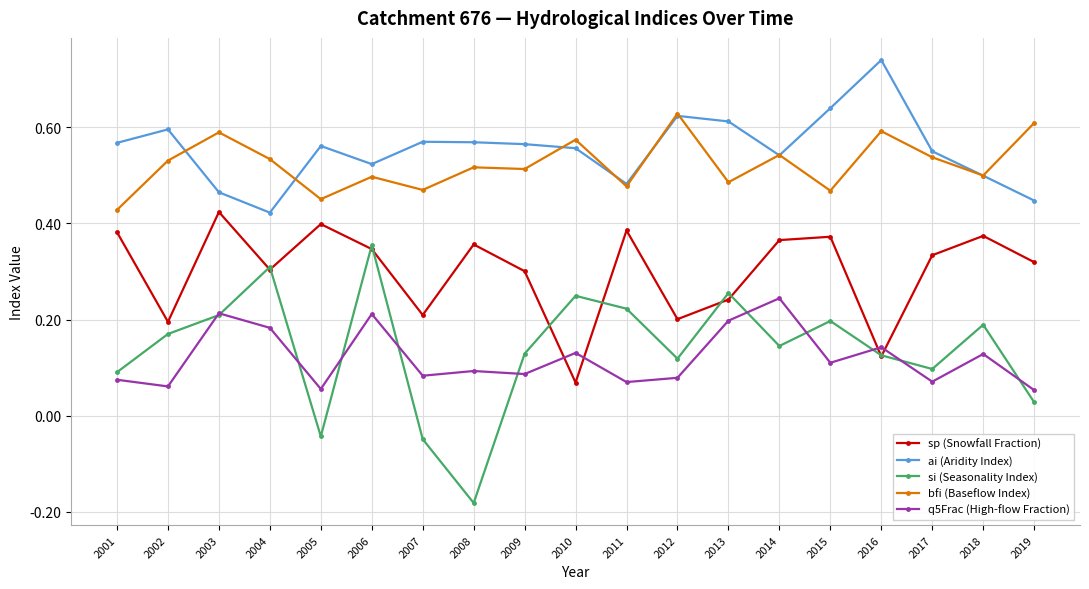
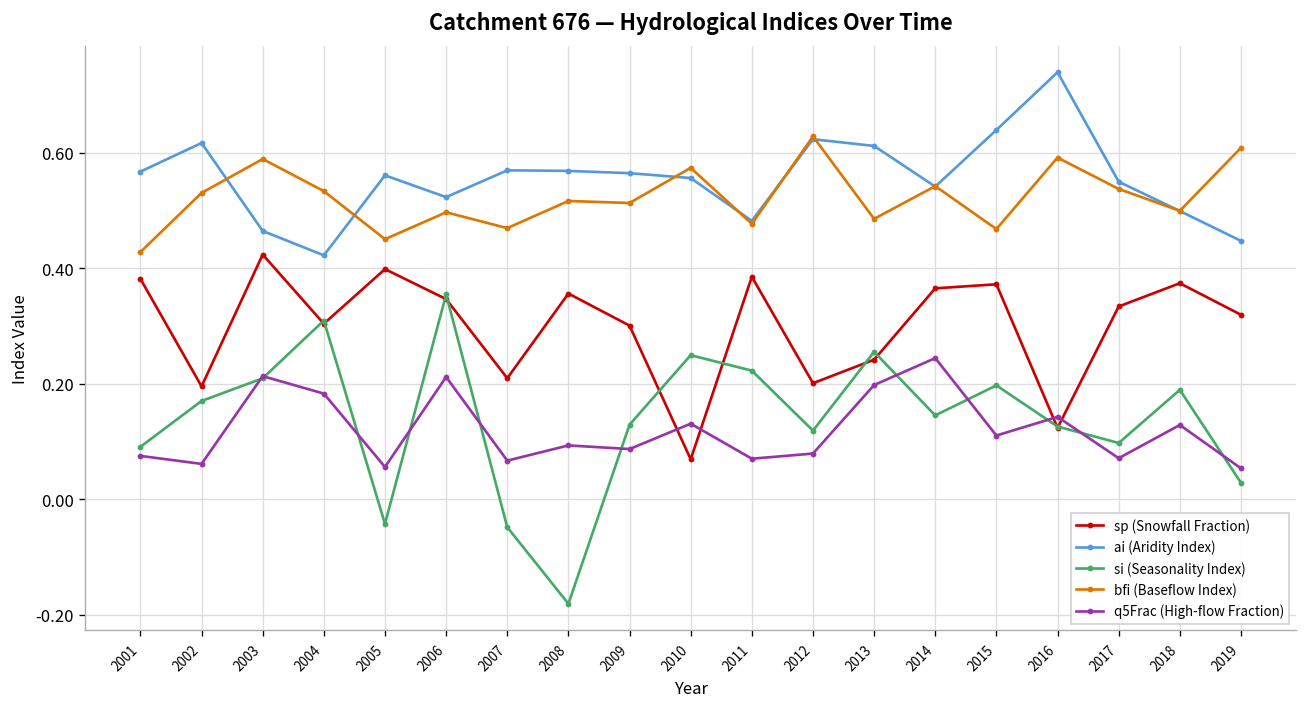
ai (Aridity Index), 2002: 0.60 -> 0.62
q5Frac (High-flow Fraction), 2007: 0.08 -> 0.07
